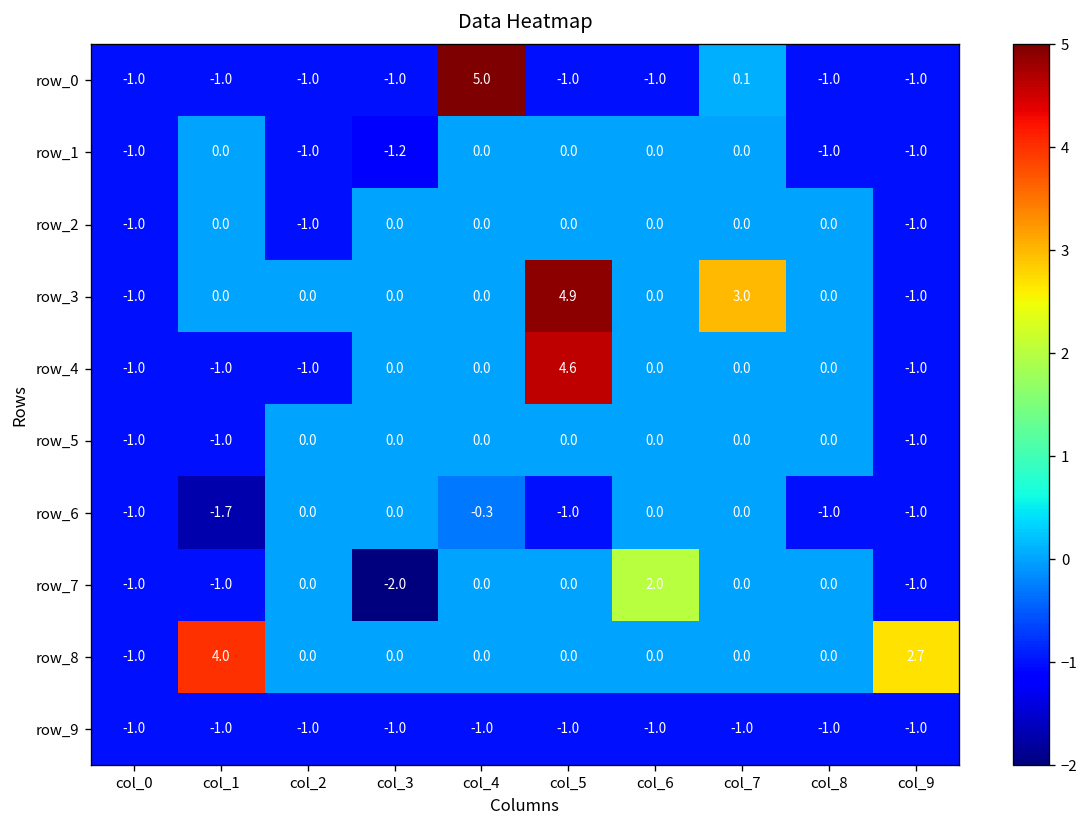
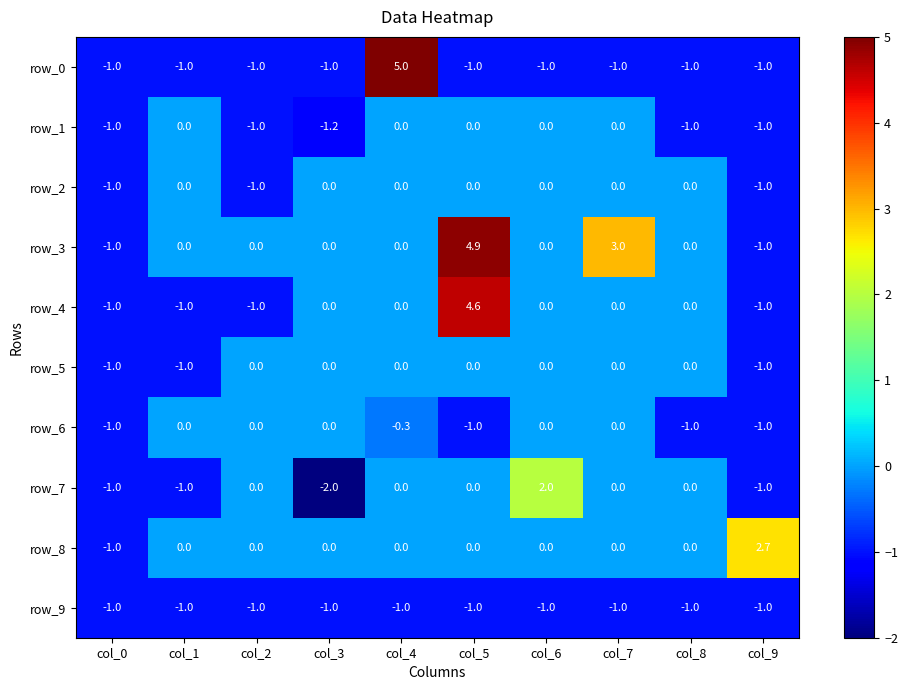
row_0, col_7: 0.1 -> -1.0
row_6, col_1: -1.7 -> 0.0
row_8, col_1: 4.0 -> 0.0
